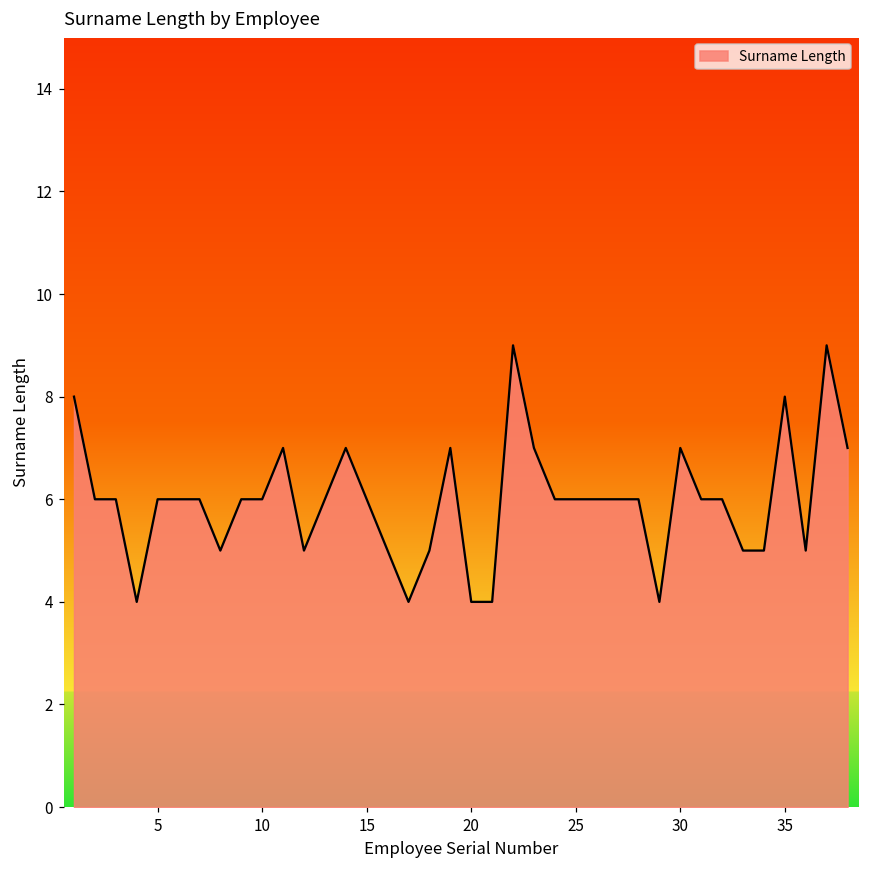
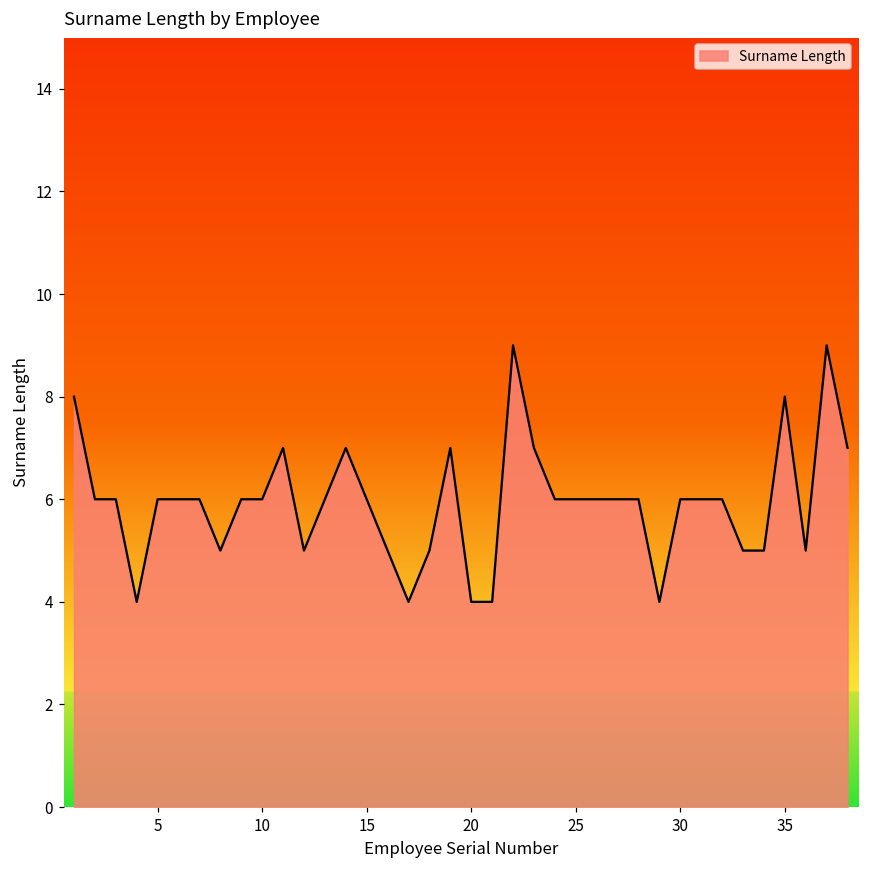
30: 7 -> 6
